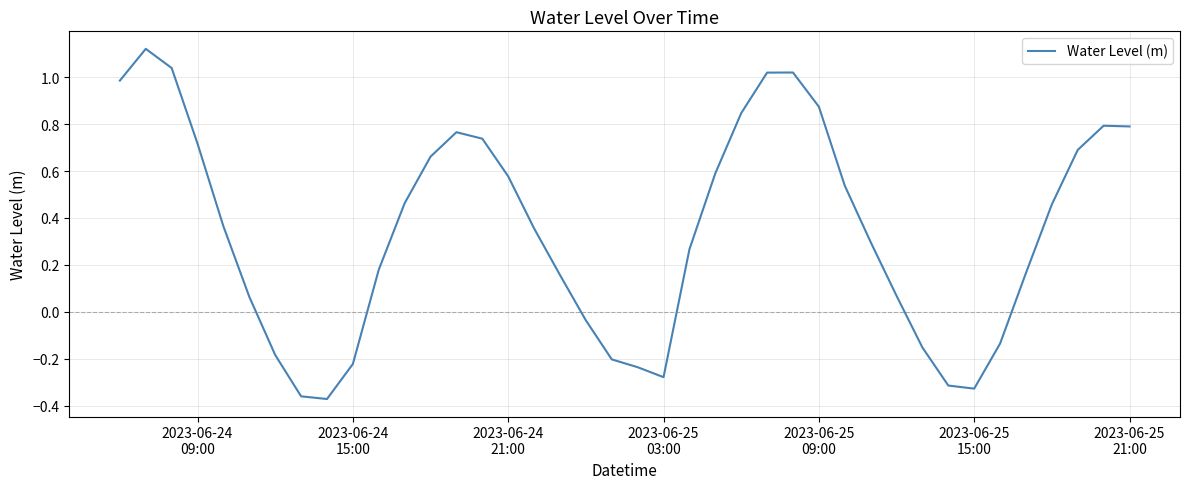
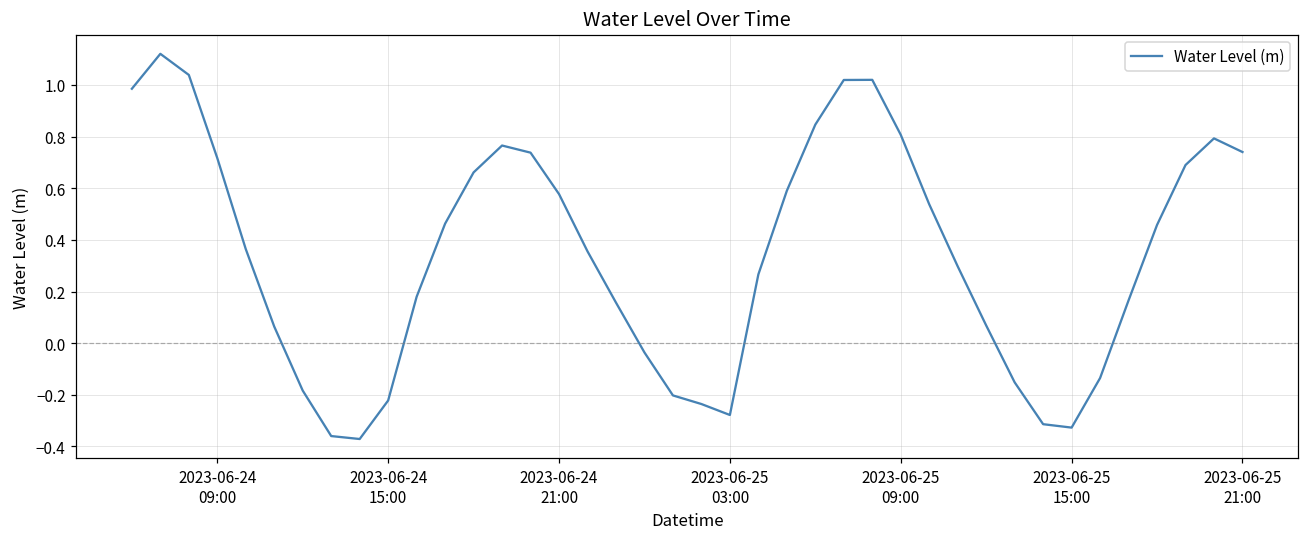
2023-06-25 09:00: 0.87 -> 0.81
2023-06-25 21:00: 0.79 -> 0.74
